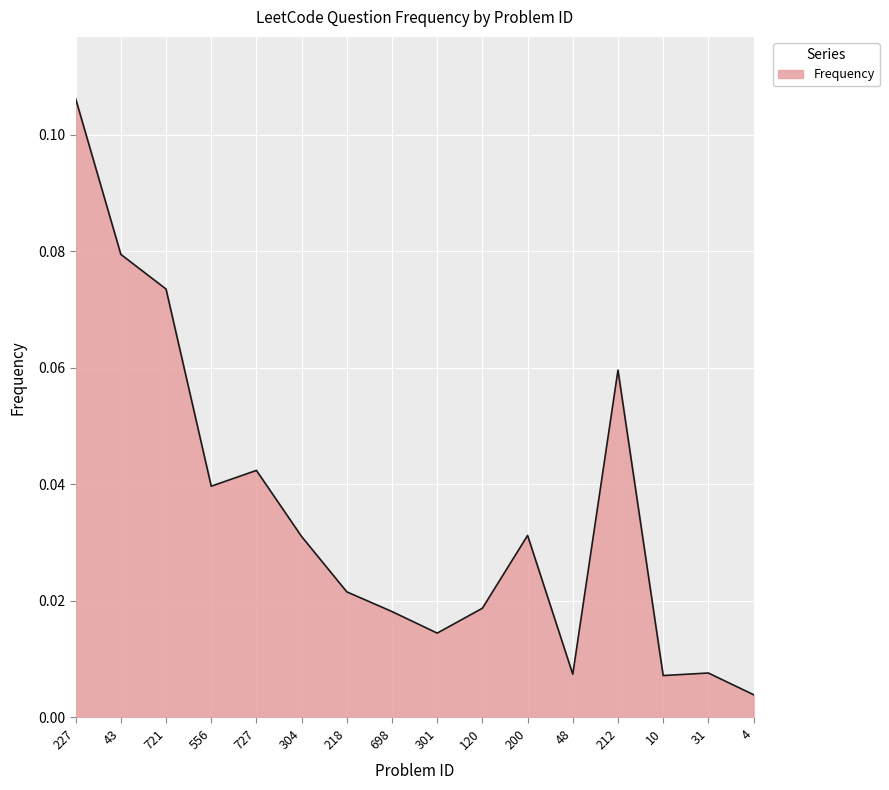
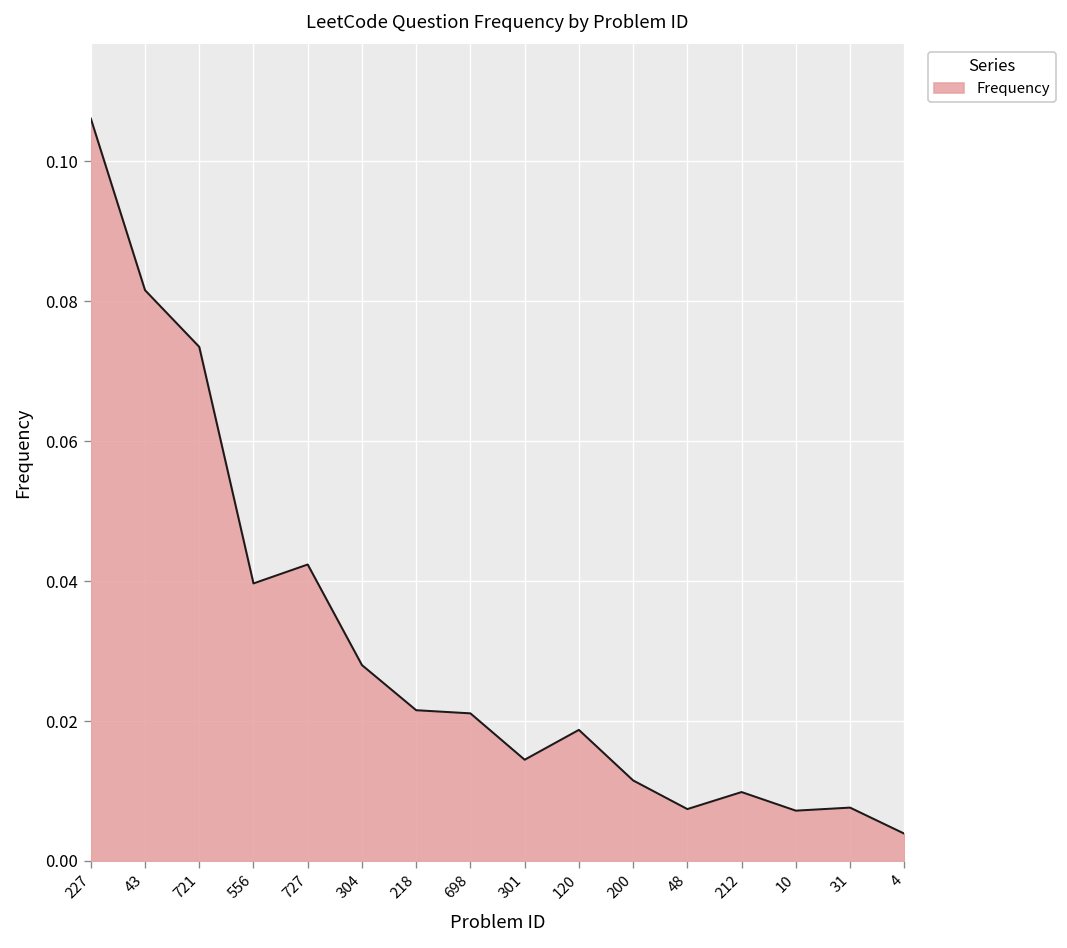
43: 0.079 -> 0.082
304: 0.031 -> 0.028
698: 0.018 -> 0.021
200: 0.031 -> 0.012
212: 0.060 -> 0.010
